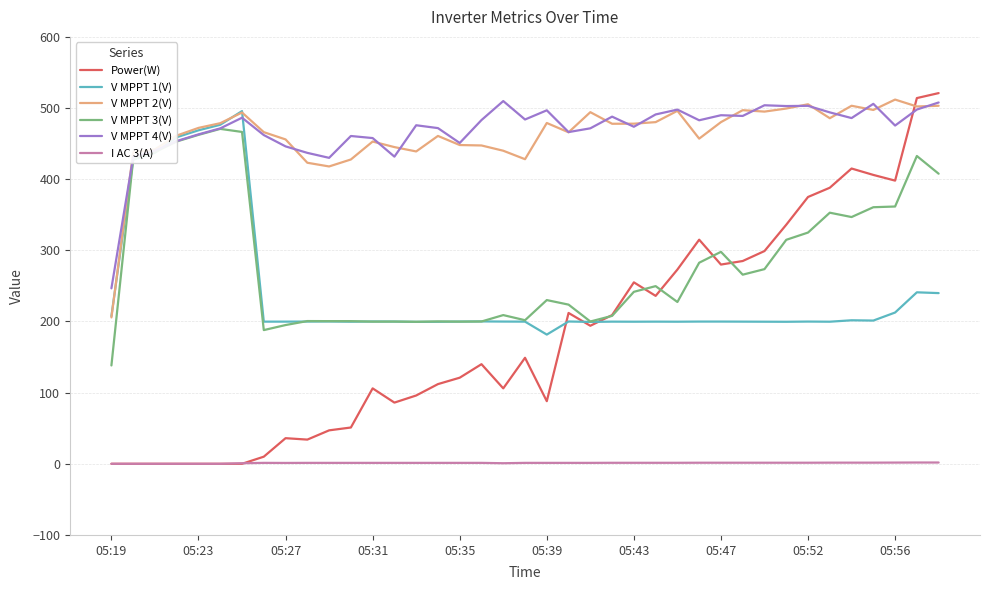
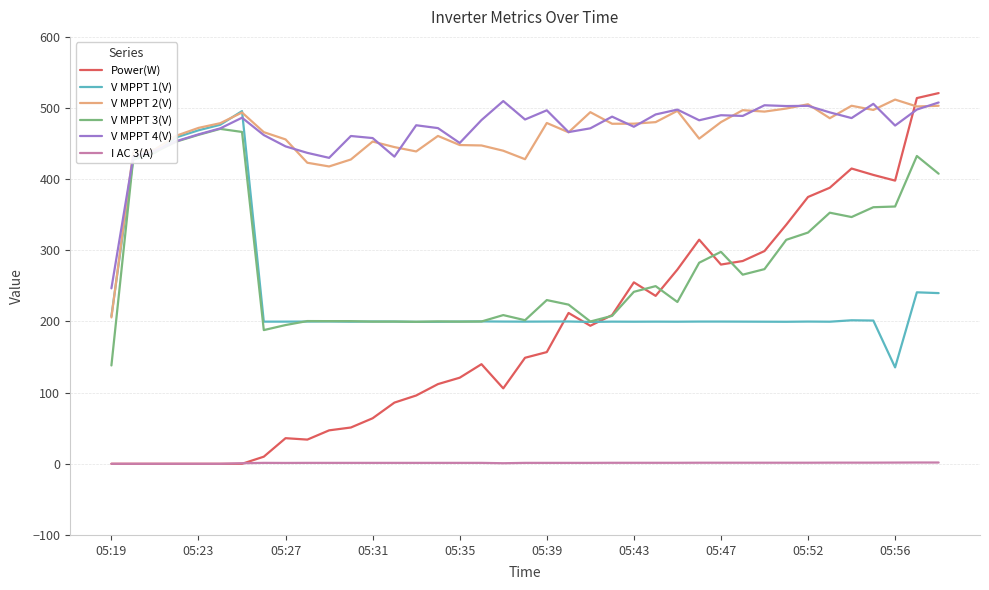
Power(W), 05:31: 110 -> 60
Power(W), 05:39: 90 -> 160
V MPPT 1(V), 05:39: 180 -> 200
V MPPT 1(V), 05:56: 210 -> 140
